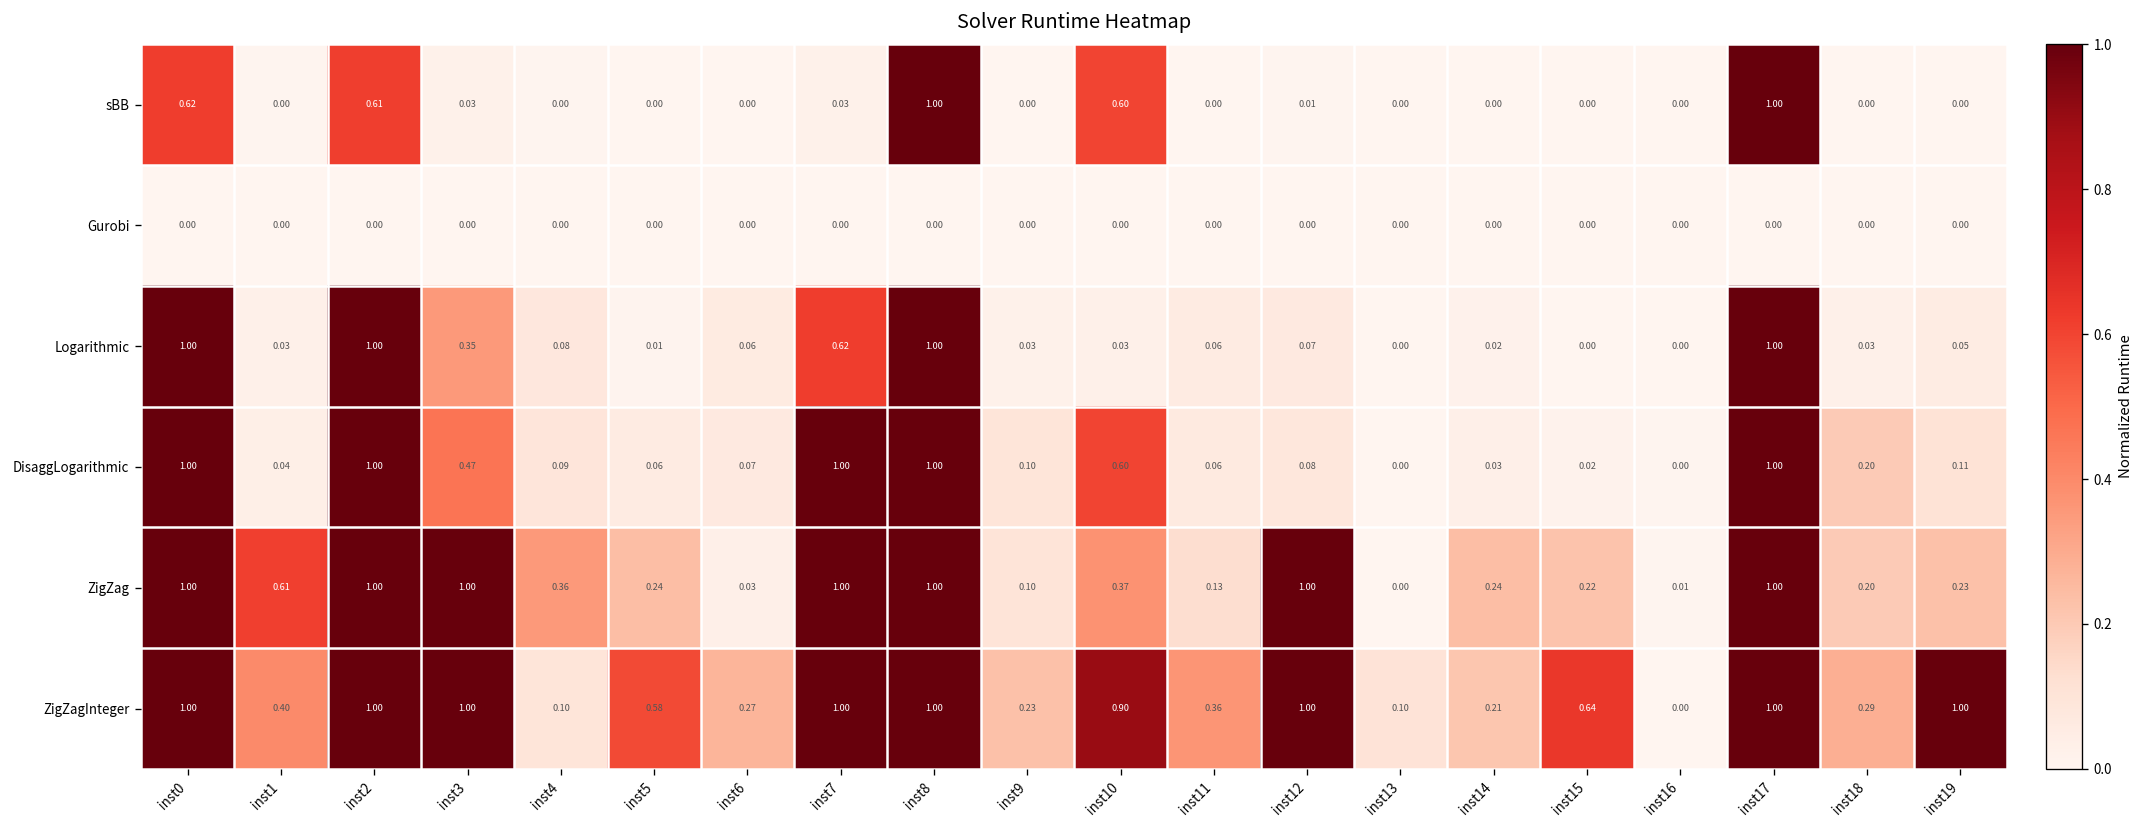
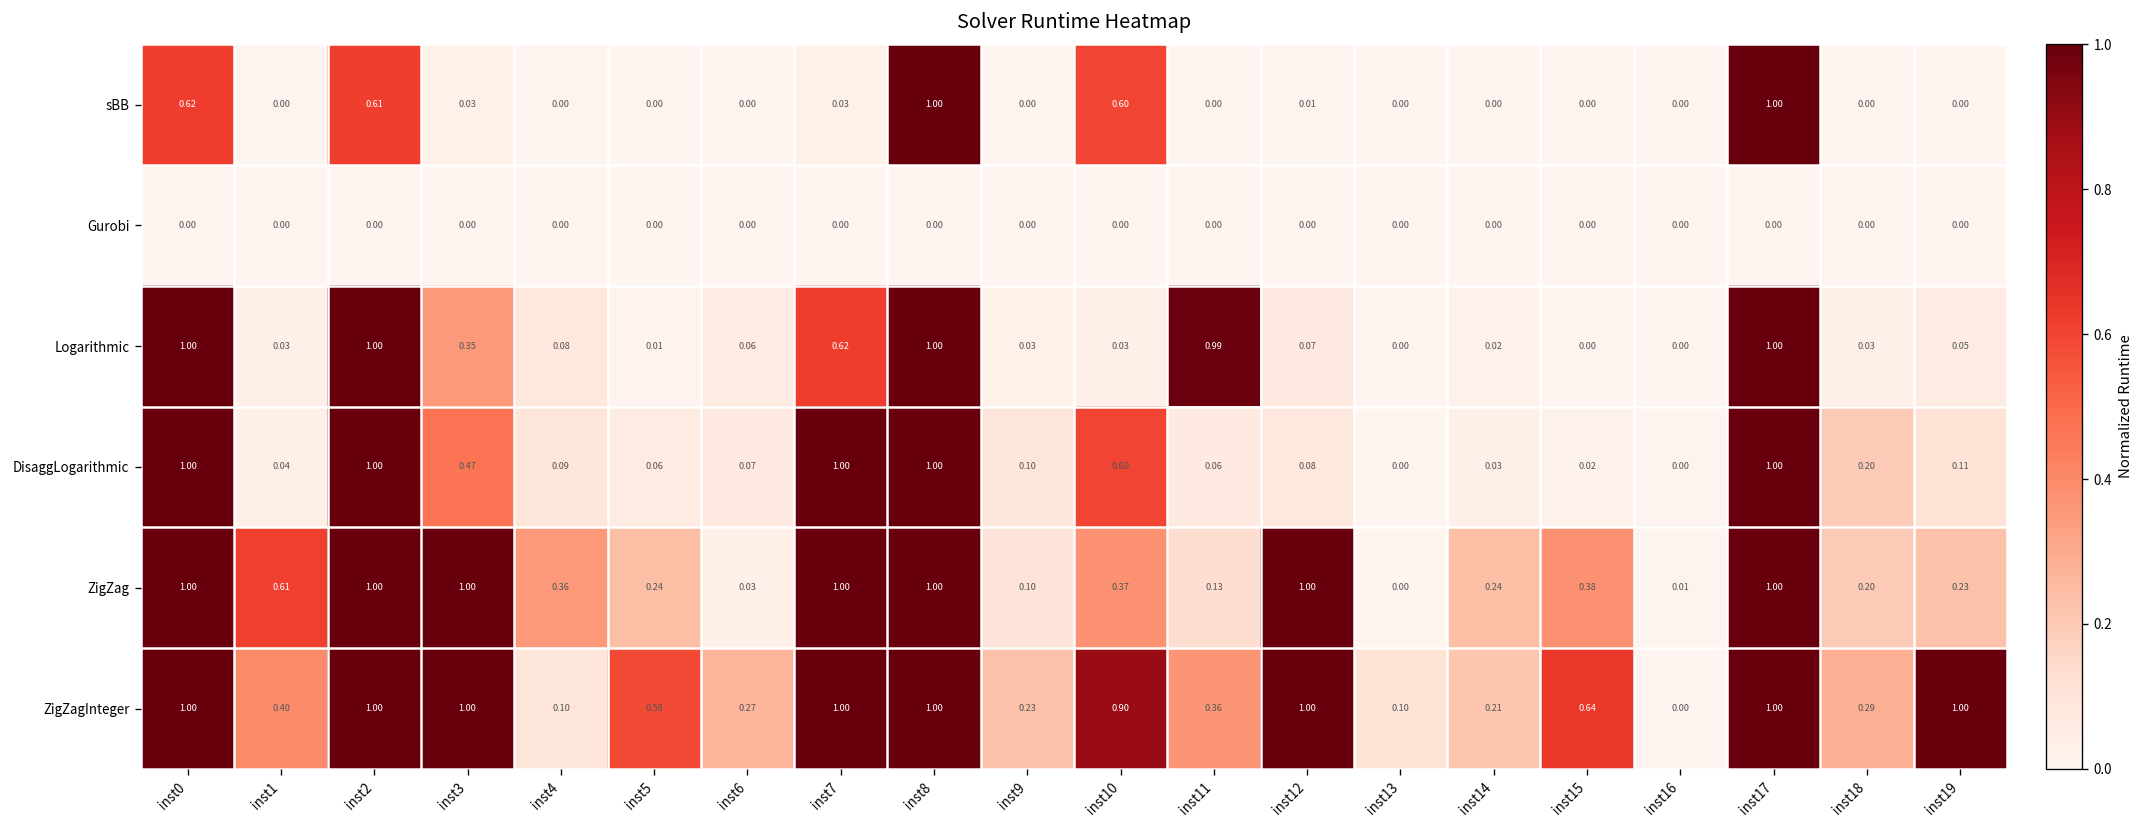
Logarithmic, inst11: 0.06 -> 0.99
ZigZag, inst15: 0.22 -> 0.38
